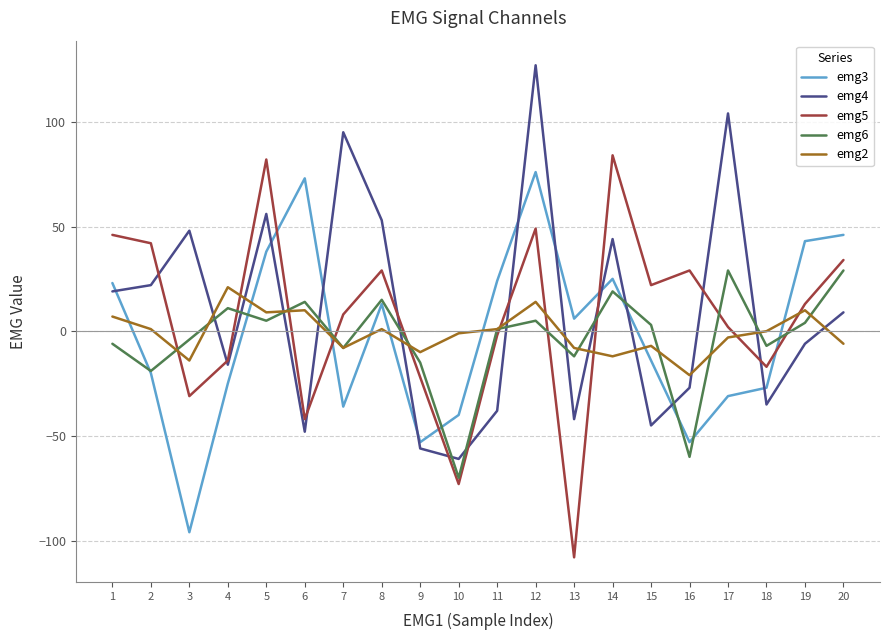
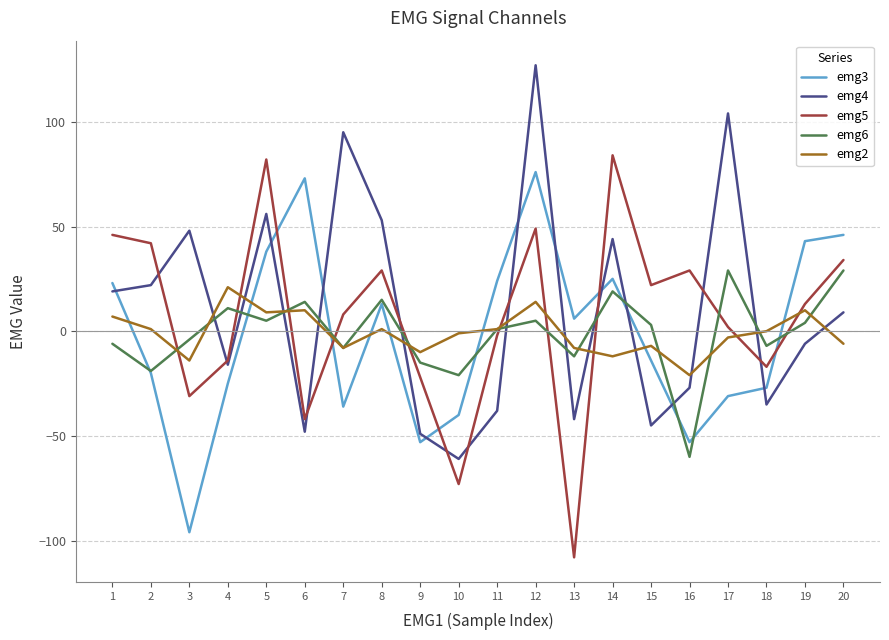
emg4, 9: -56 -> -49
emg6, 10: -70 -> -21
